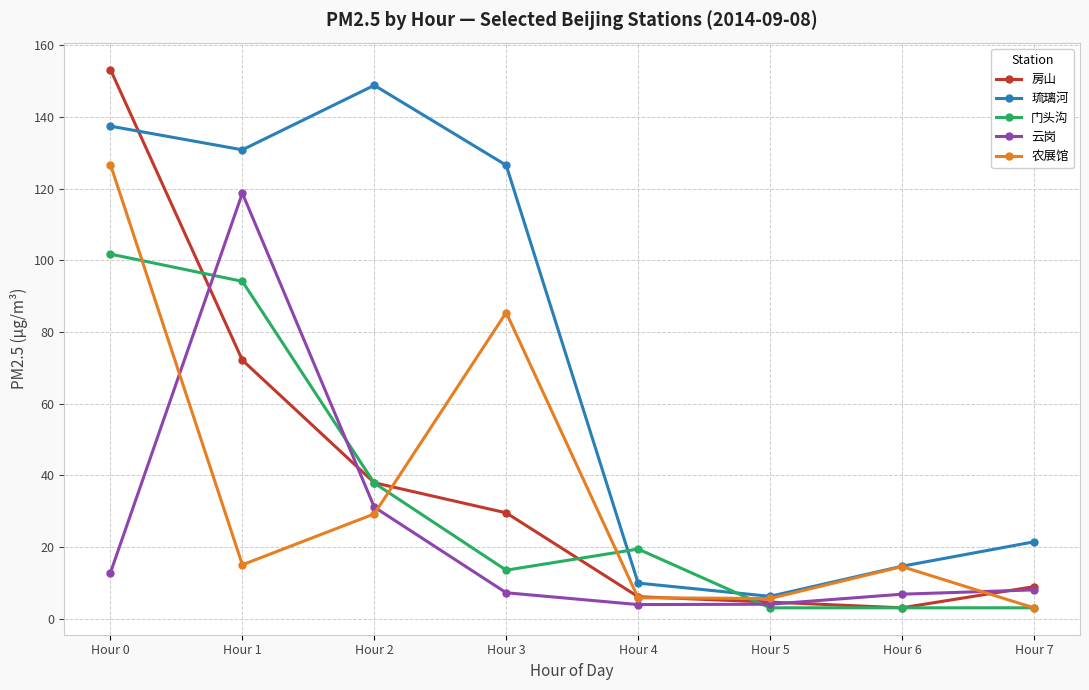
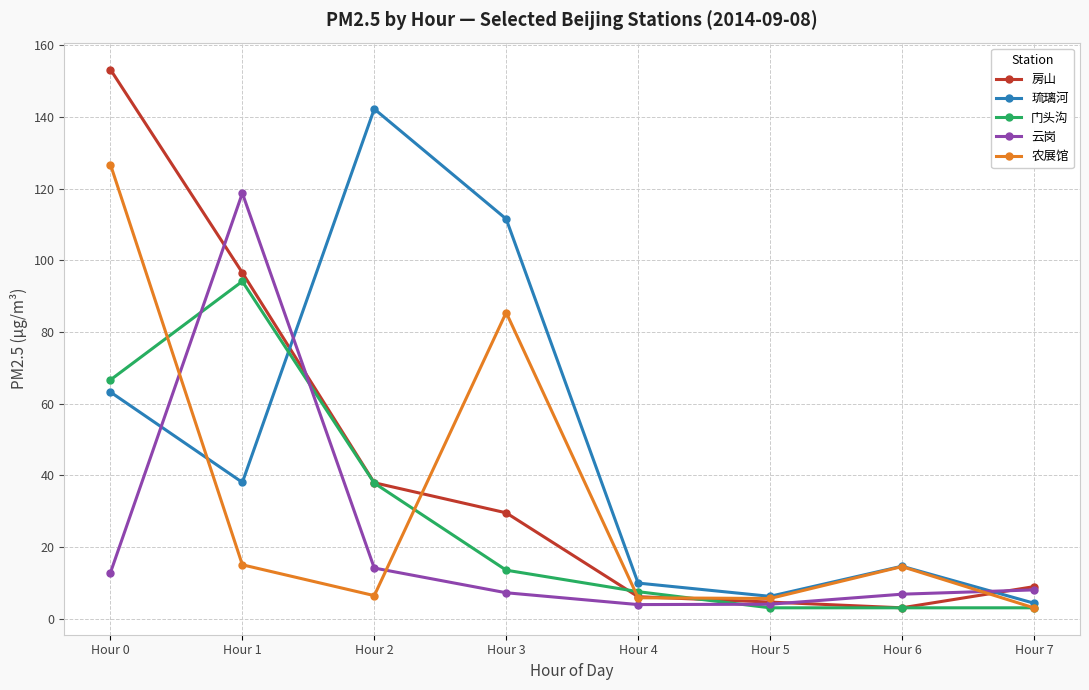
琉璃河, Hour 0: 137 -> 63
门头沟, Hour 0: 102 -> 67
房山, Hour 1: 72 -> 97
琉璃河, Hour 1: 131 -> 38
琉璃河, Hour 2: 149 -> 142
云岗, Hour 2: 31 -> 14
农展馆, Hour 2: 29 -> 6
琉璃河, Hour 3: 127 -> 112
门头沟, Hour 4: 19 -> 8
琉璃河, Hour 7: 21 -> 4
